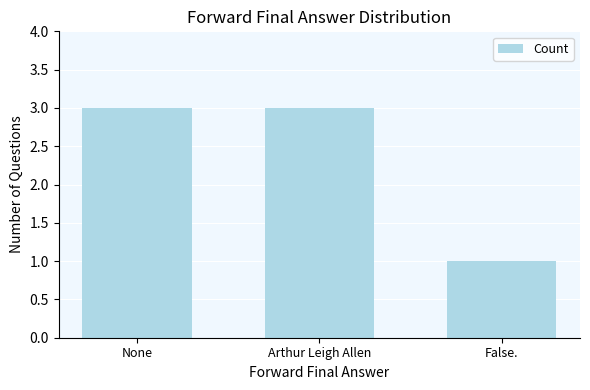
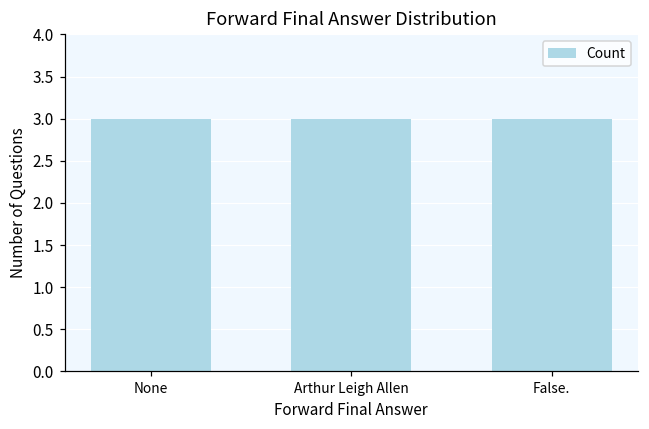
False.: 1 -> 3
